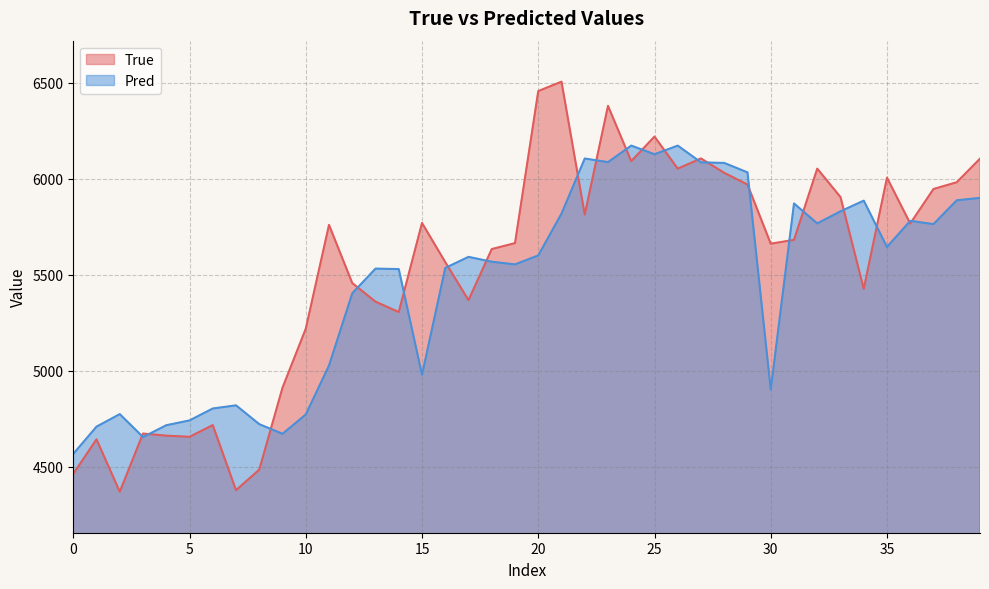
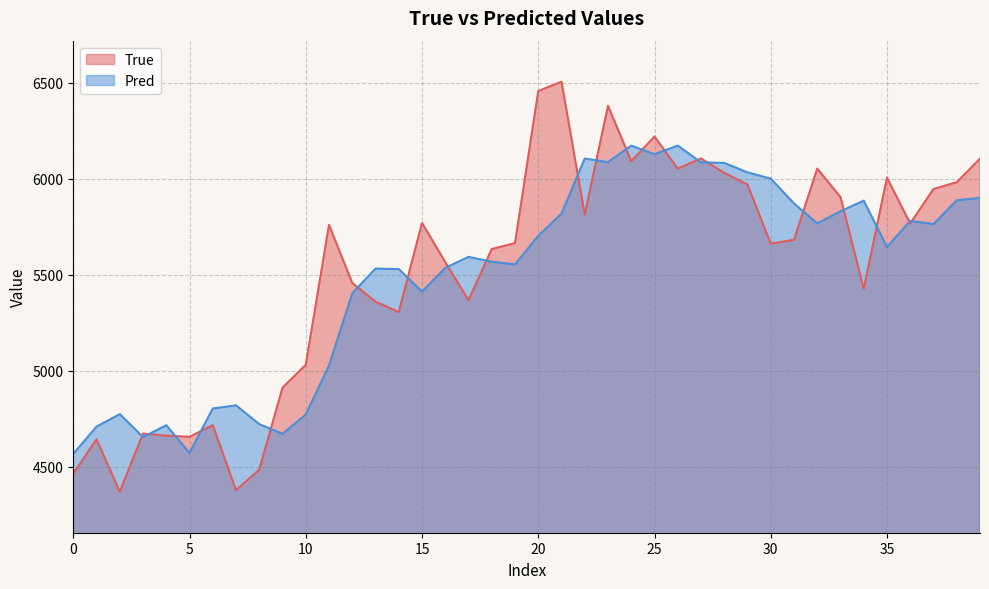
Pred, 5: 4740 -> 4570
True, 10: 5220 -> 5030
Pred, 15: 4980 -> 5410
Pred, 20: 5600 -> 5700
Pred, 30: 4900 -> 6000
